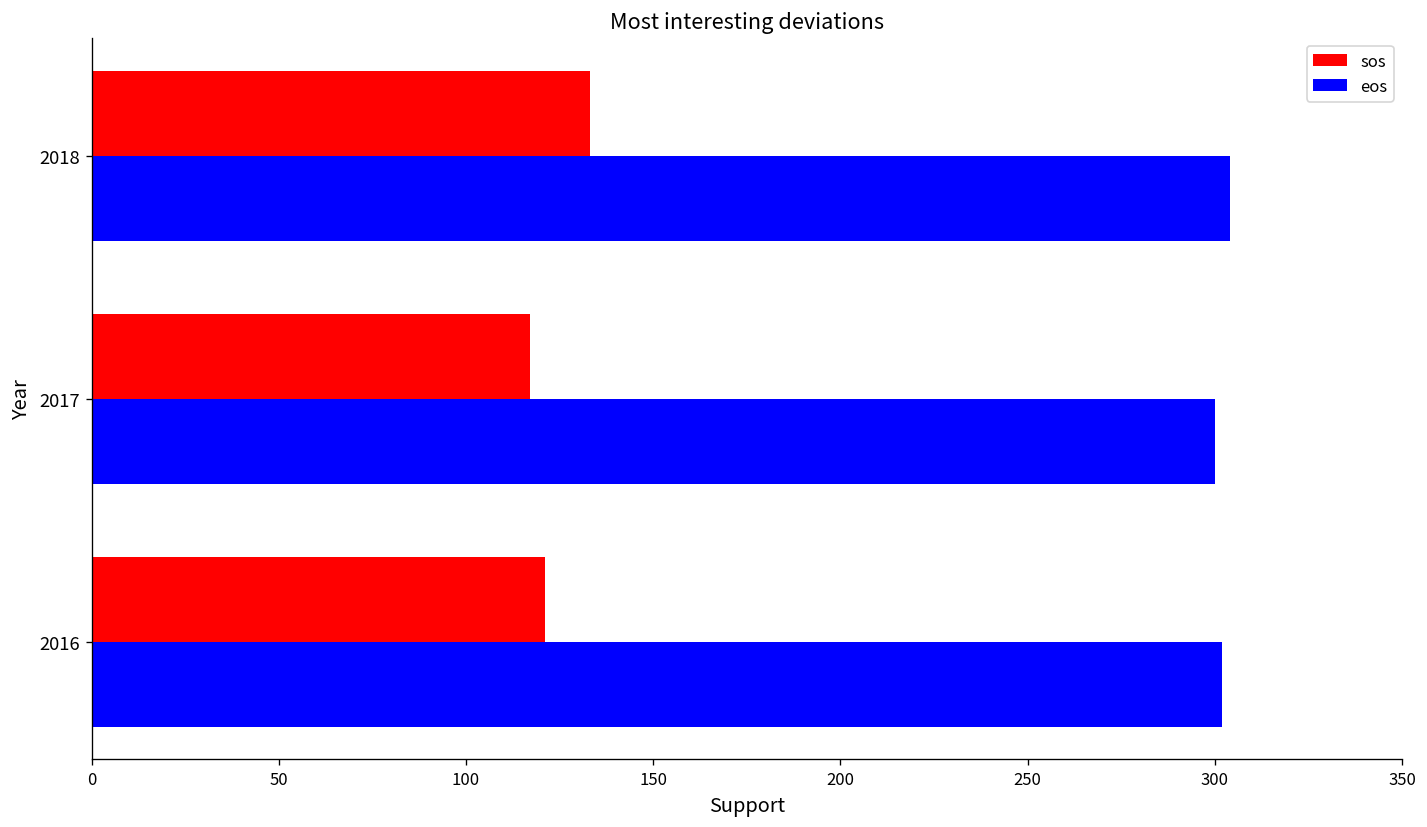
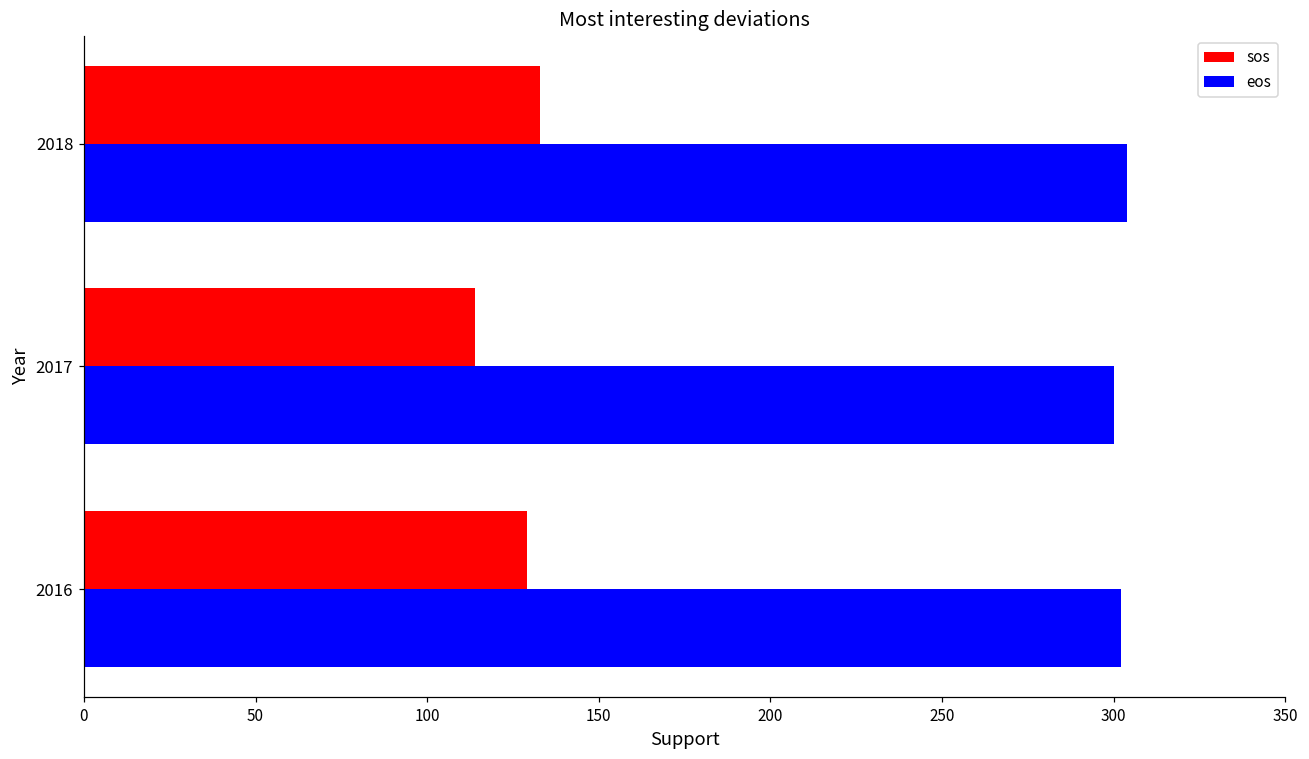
sos, 2017: 117 -> 114
sos, 2016: 121 -> 129
